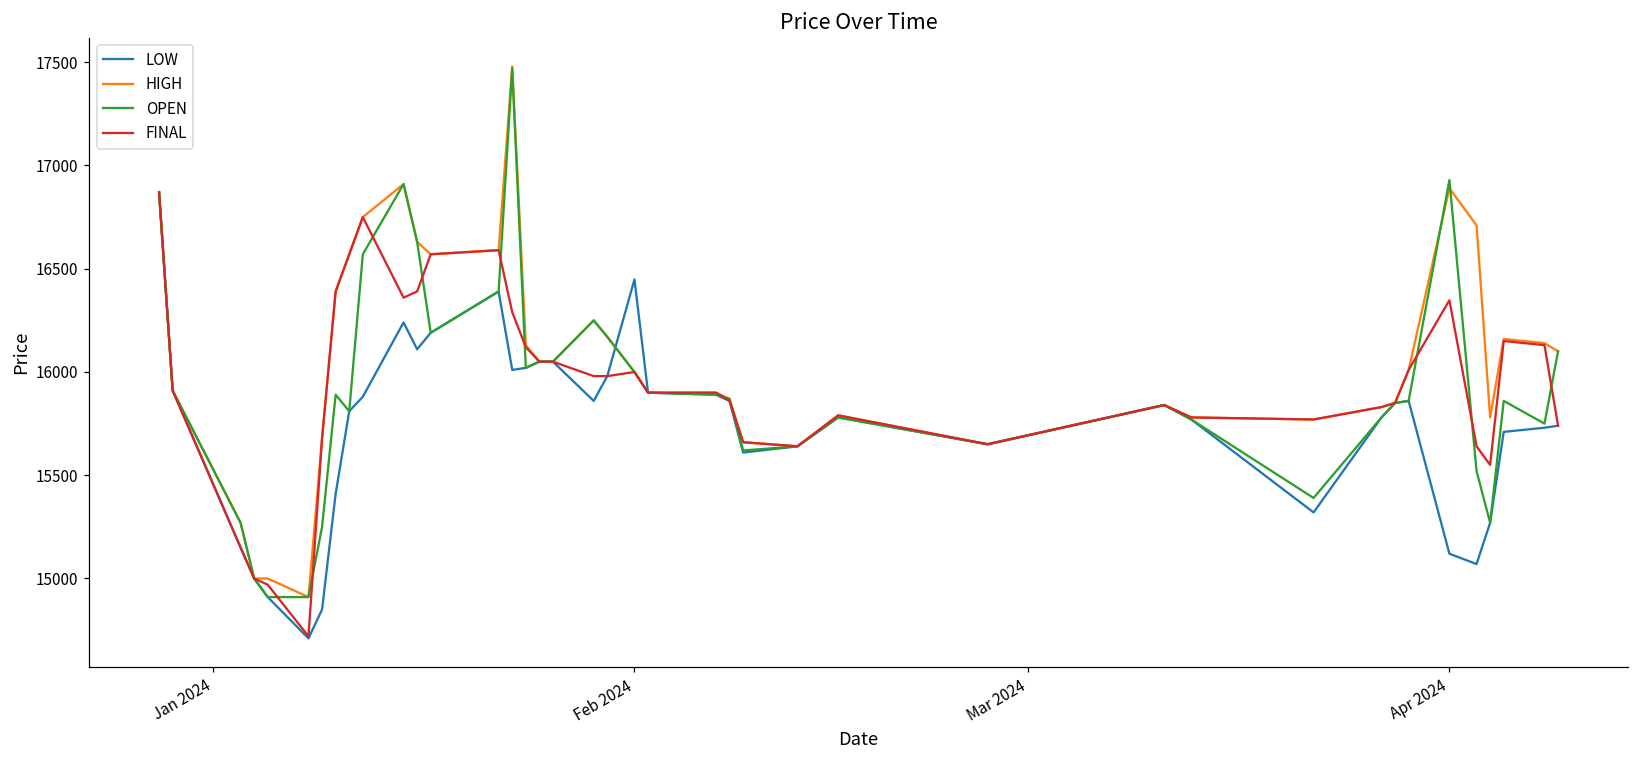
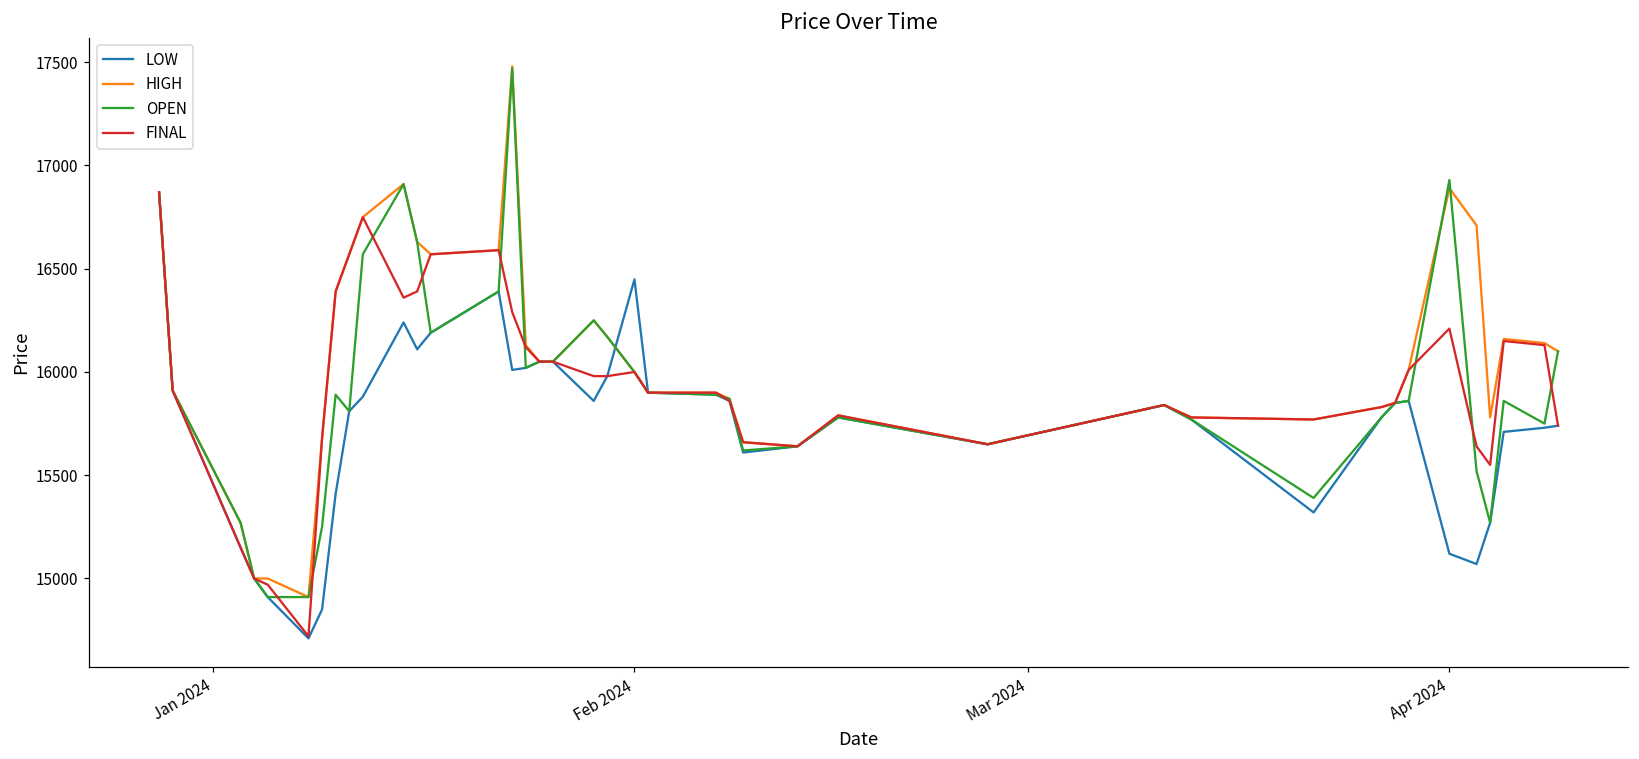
FINAL, Apr 2024: 16350 -> 16210
